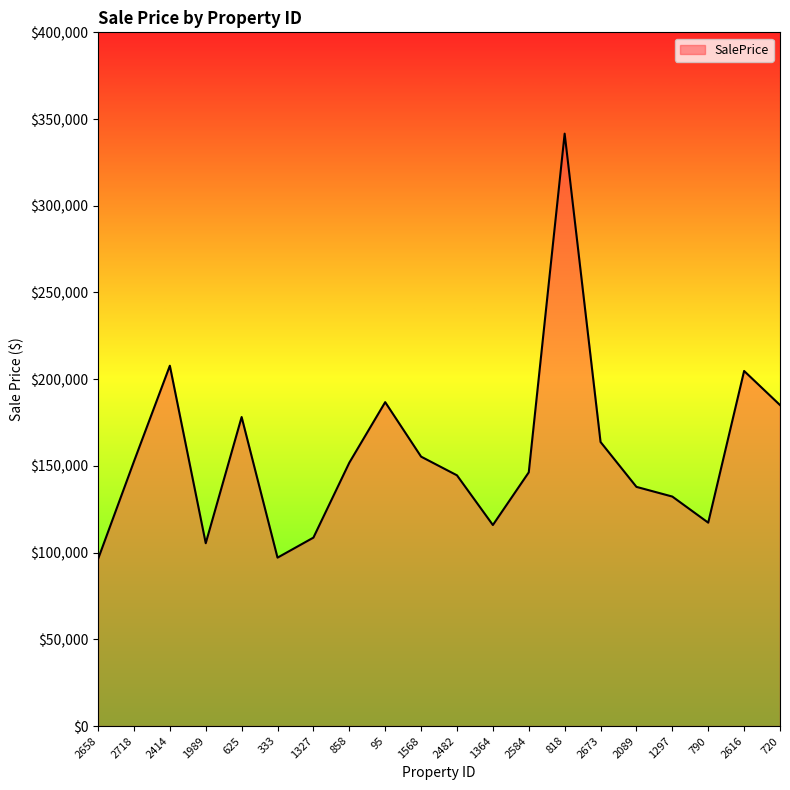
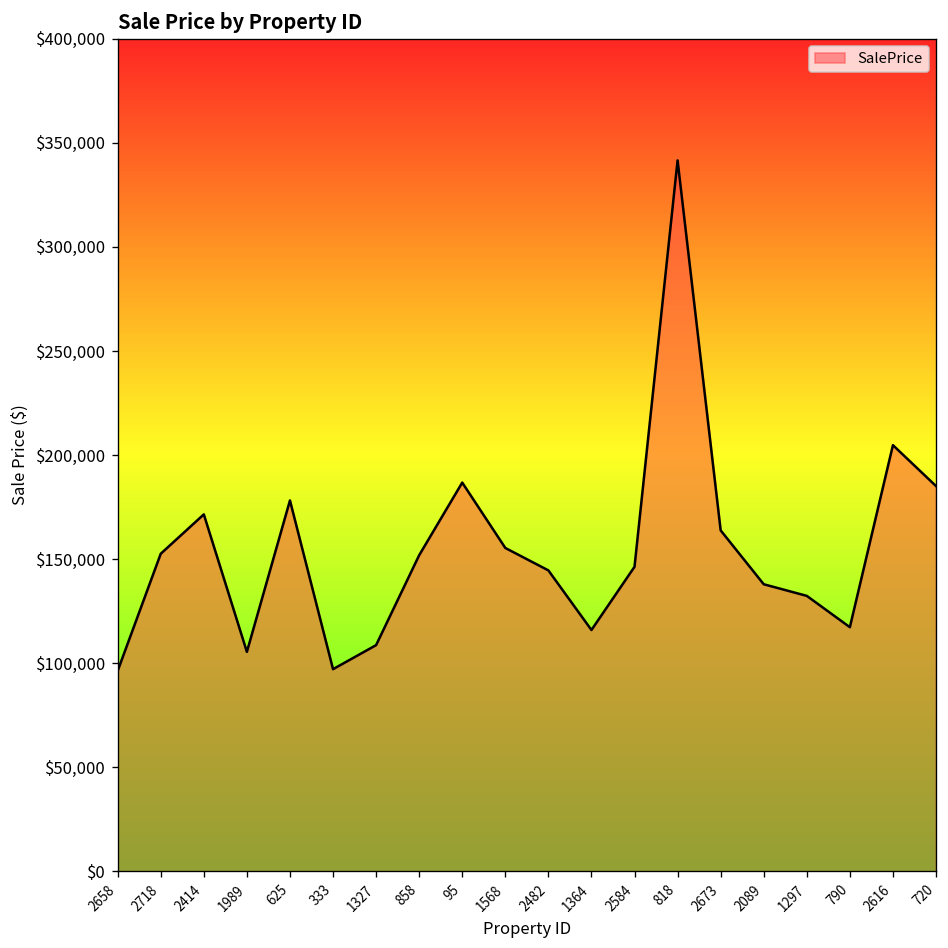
2414: $208,000 -> $171,000
